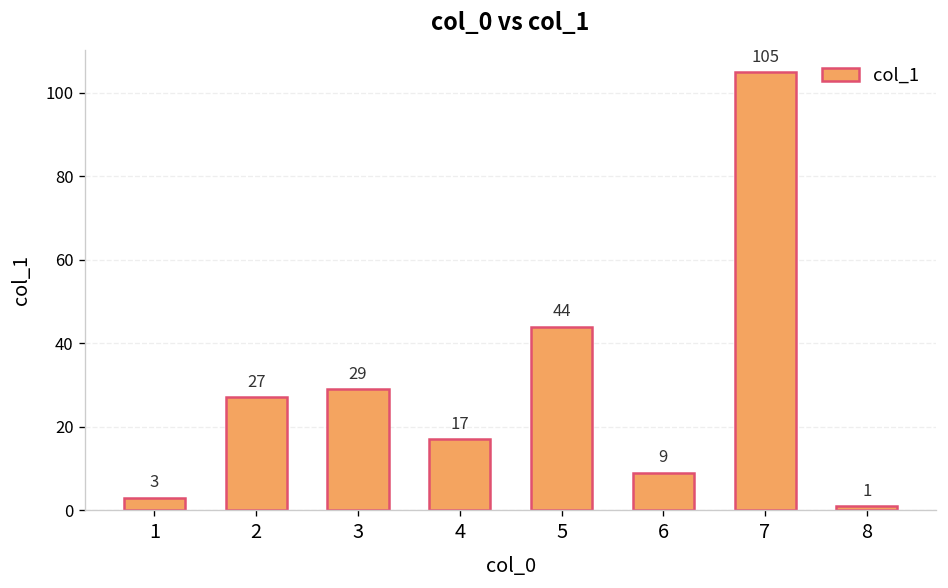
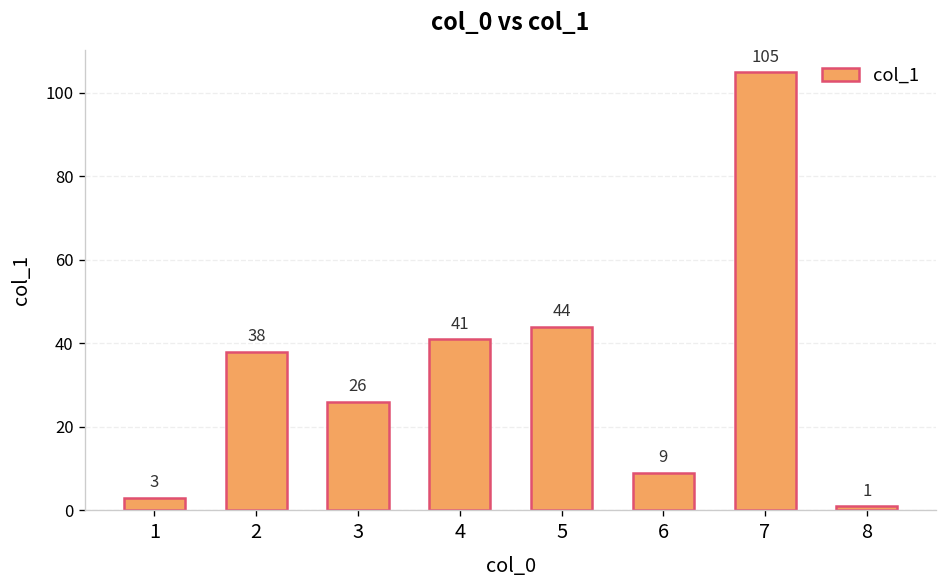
2: 27 -> 38
3: 29 -> 26
4: 17 -> 41
